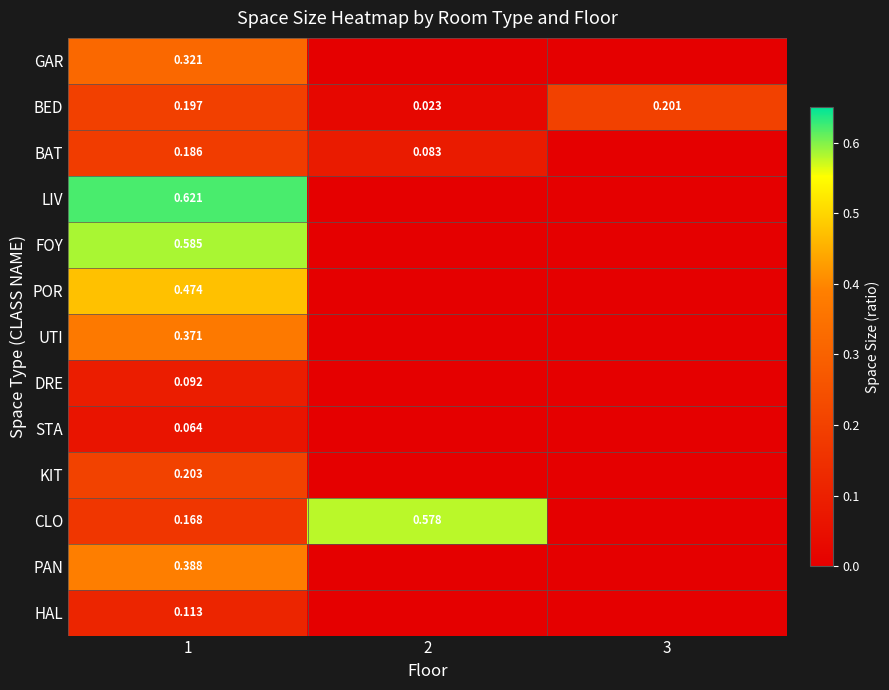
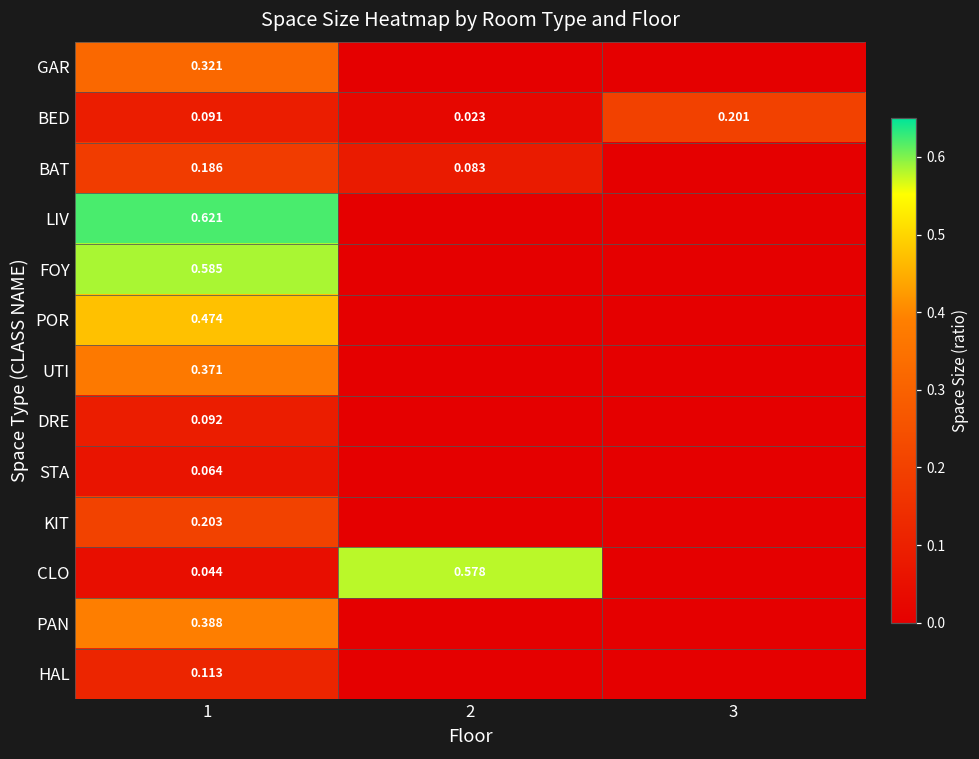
BED, 1: 0.197 -> 0.091
CLO, 1: 0.168 -> 0.044
